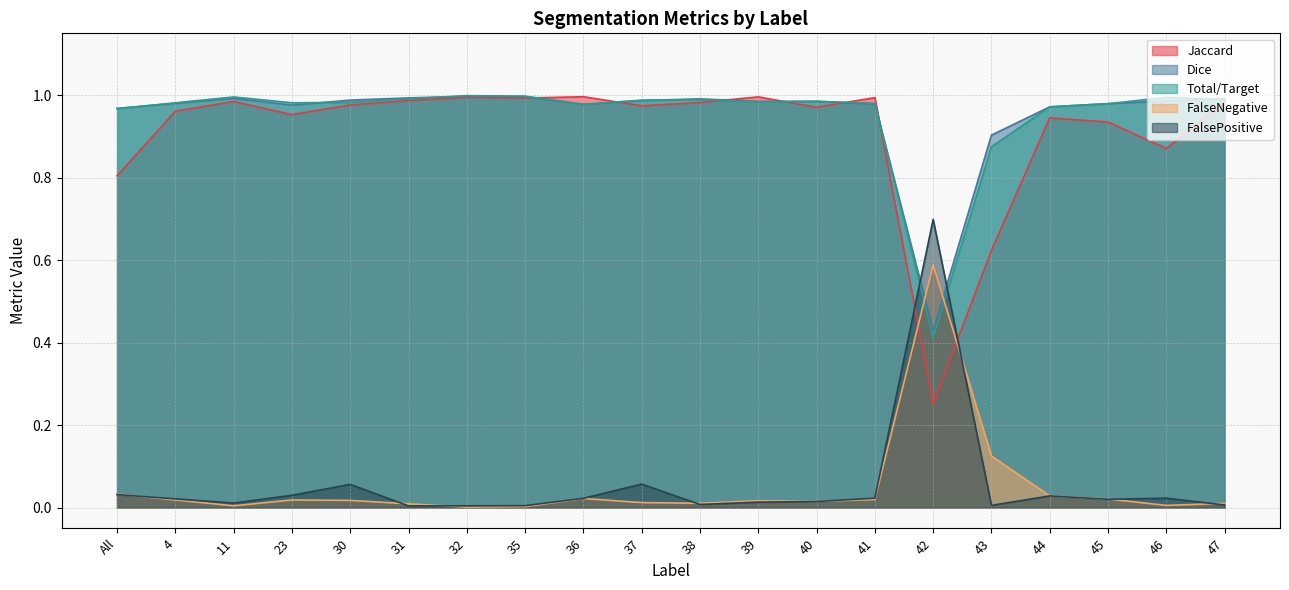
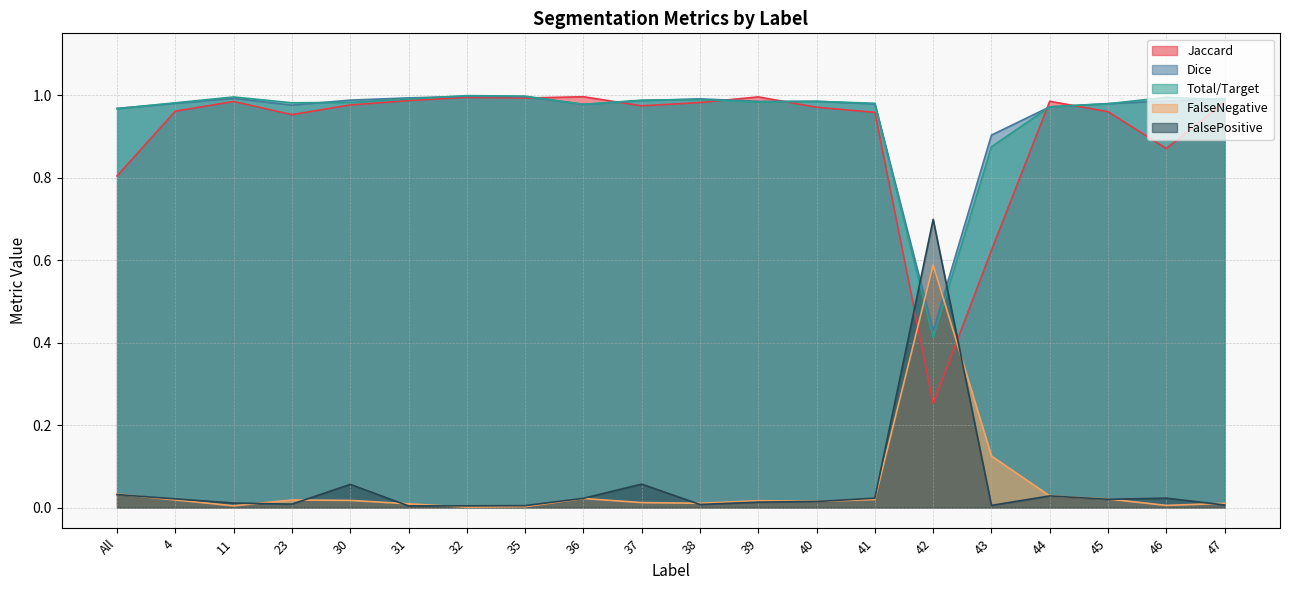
FalsePositive, 23: 0.03 -> 0.01
Jaccard, 41: 0.99 -> 0.96
Jaccard, 44: 0.95 -> 0.99
Jaccard, 45: 0.93 -> 0.96
